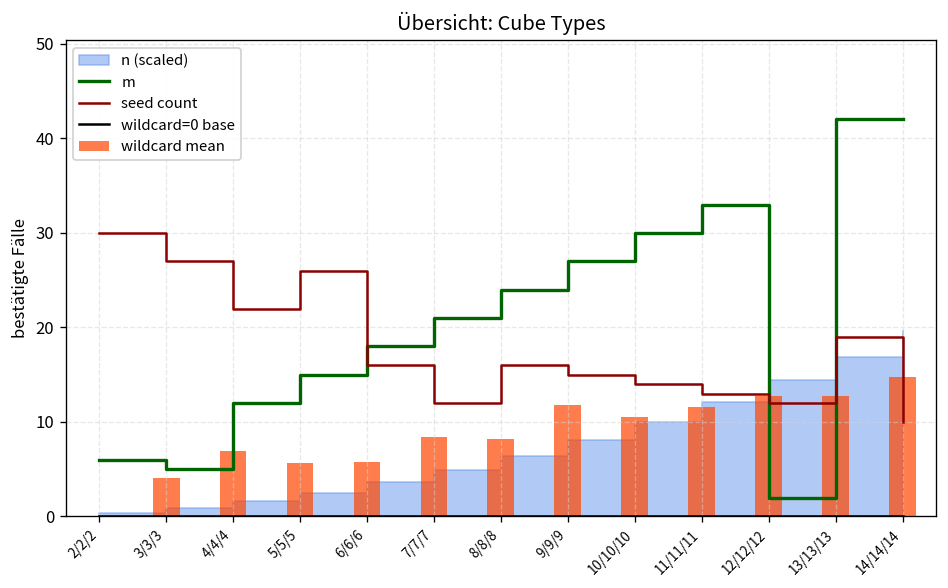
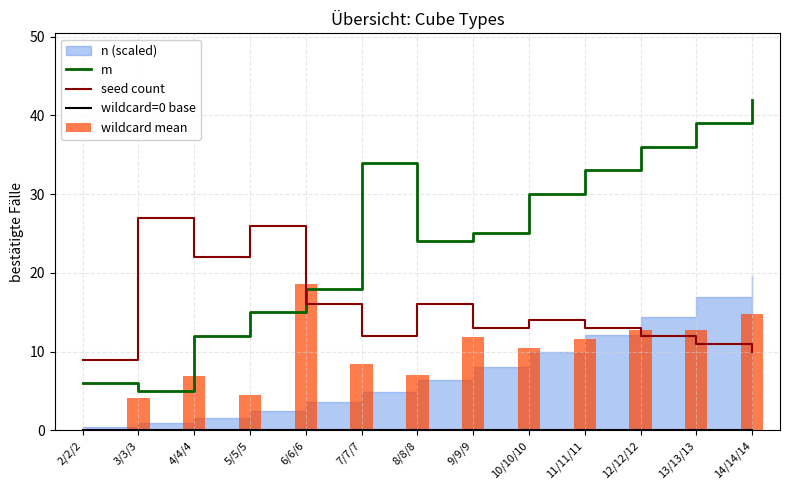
seed count, 2/2/2: 30 -> 9
wildcard mean, 5/5/5: 6 -> 5
wildcard mean, 6/6/6: 6 -> 19
m, 7/7/7: 21 -> 34
wildcard mean, 8/8/8: 8 -> 7
m, 9/9/9: 27 -> 25
seed count, 9/9/9: 15 -> 13
m, 12/12/12: 2 -> 36
m, 13/13/13: 42 -> 39
seed count, 13/13/13: 19 -> 11
